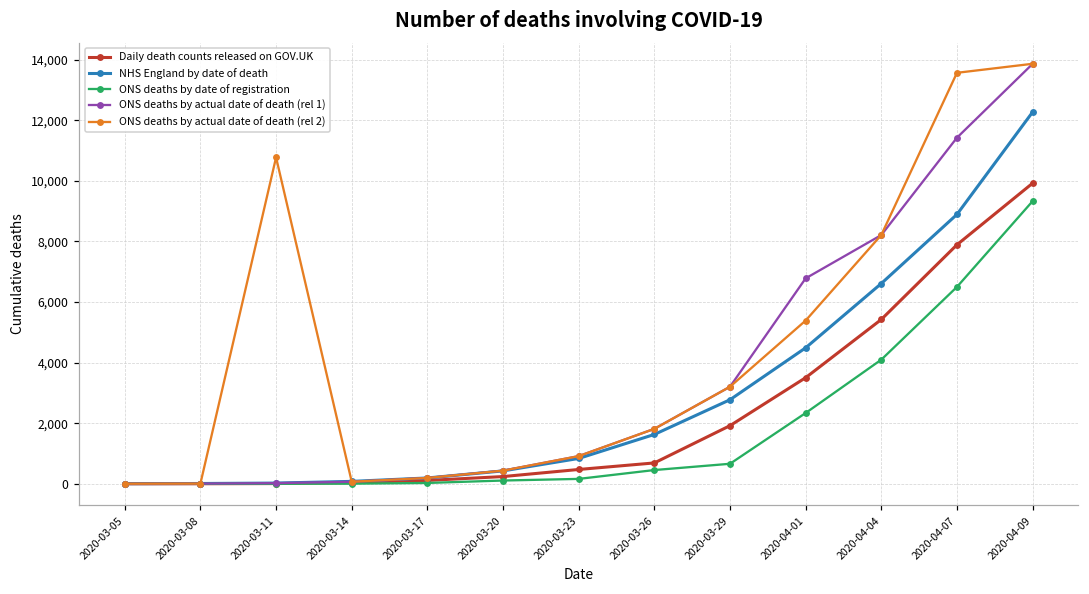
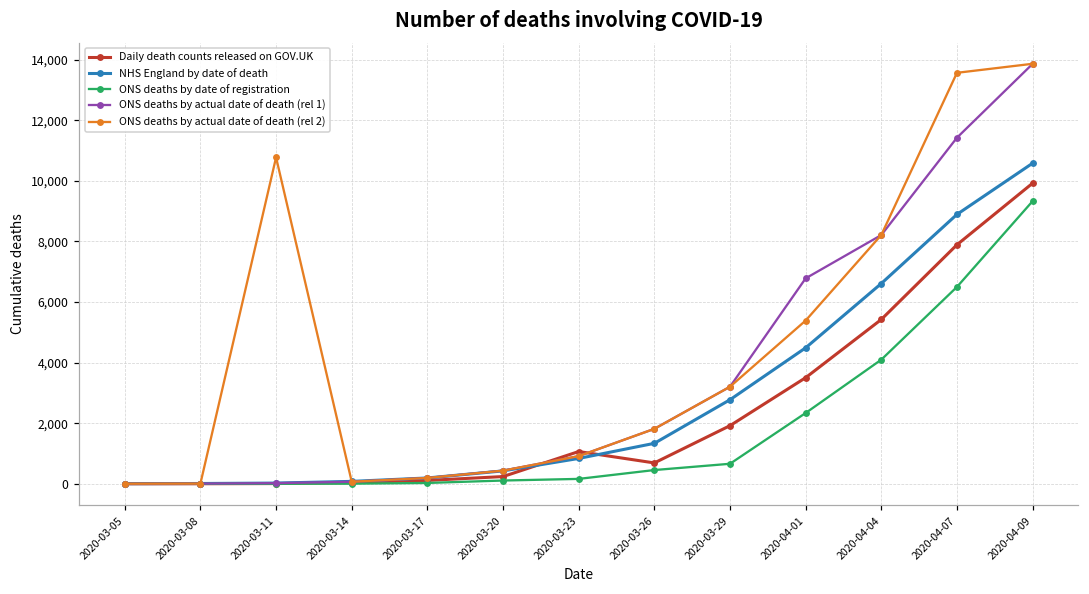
Daily death counts released on GOV.UK, 2020-03-23: 500 -> 1,100
NHS England by date of death, 2020-03-26: 1,600 -> 1,300
NHS England by date of death, 2020-04-09: 12,300 -> 10,600
